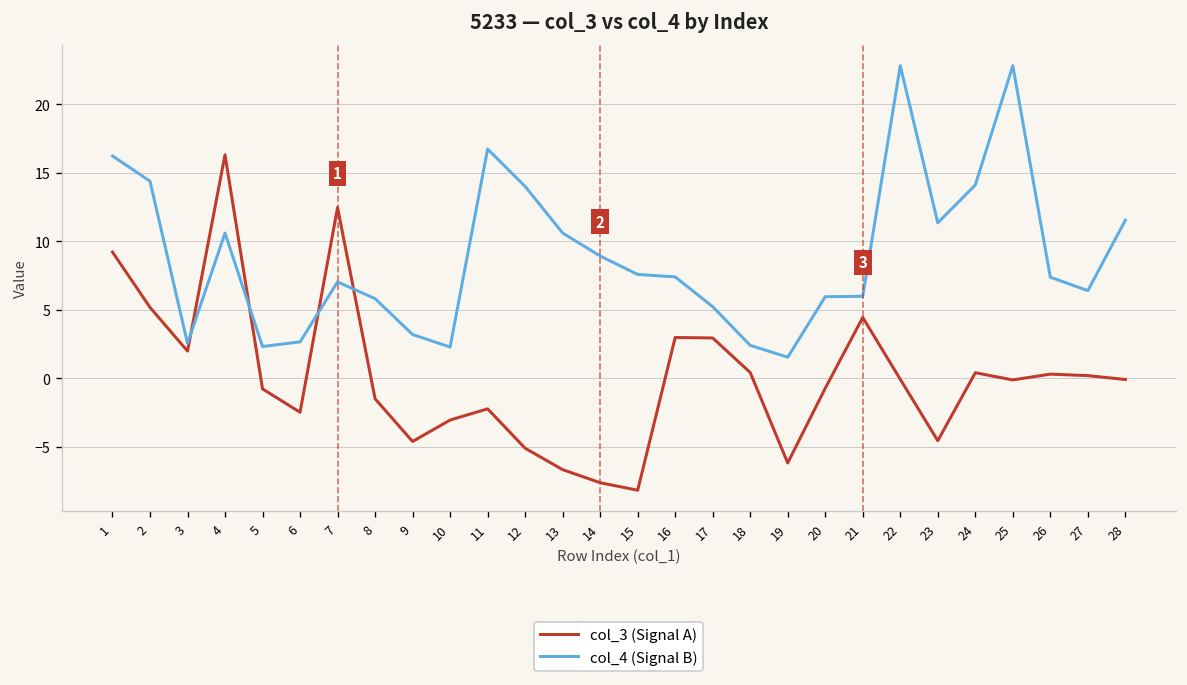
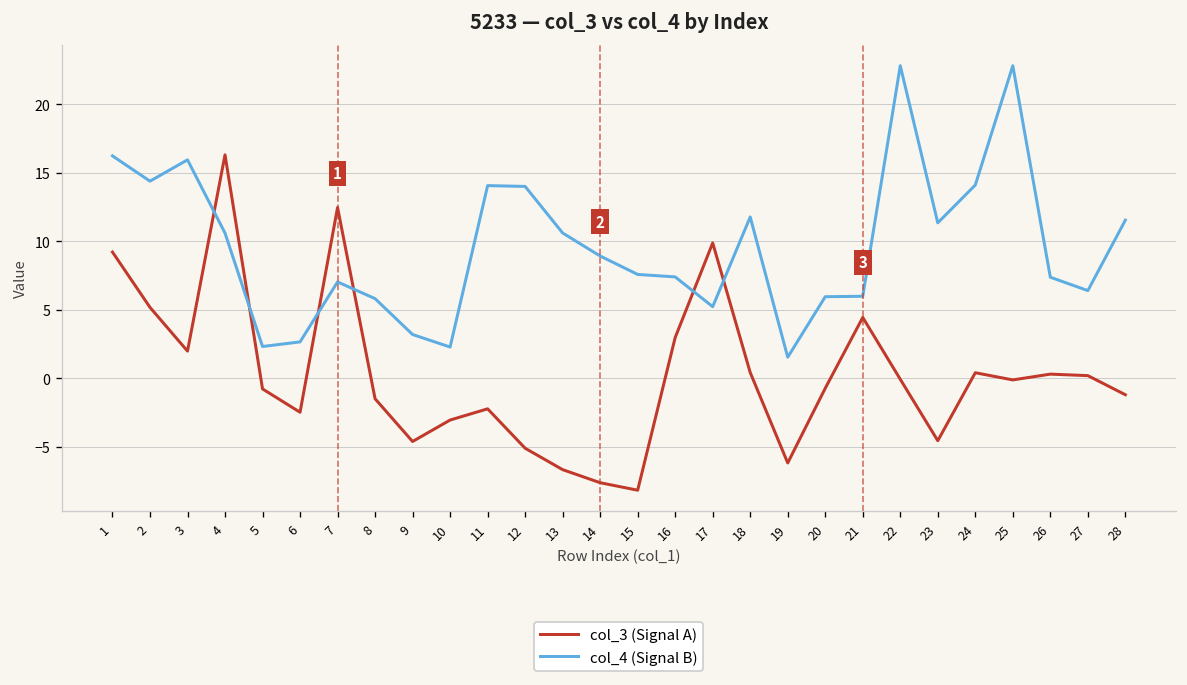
col_4 (Signal B), 3: 2.6 -> 15.9
col_4 (Signal B), 11: 16.7 -> 14.1
col_3 (Signal A), 17: 2.9 -> 9.9
col_4 (Signal B), 18: 2.4 -> 11.8
col_3 (Signal A), 28: -0.1 -> -1.2
